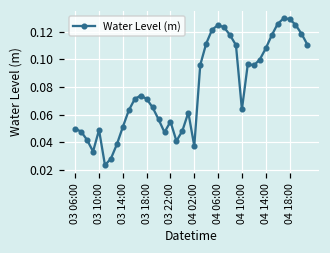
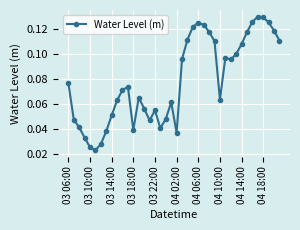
03 06:00: 0.050 -> 0.077
03 10:00: 0.049 -> 0.026
03 18:00: 0.071 -> 0.039
